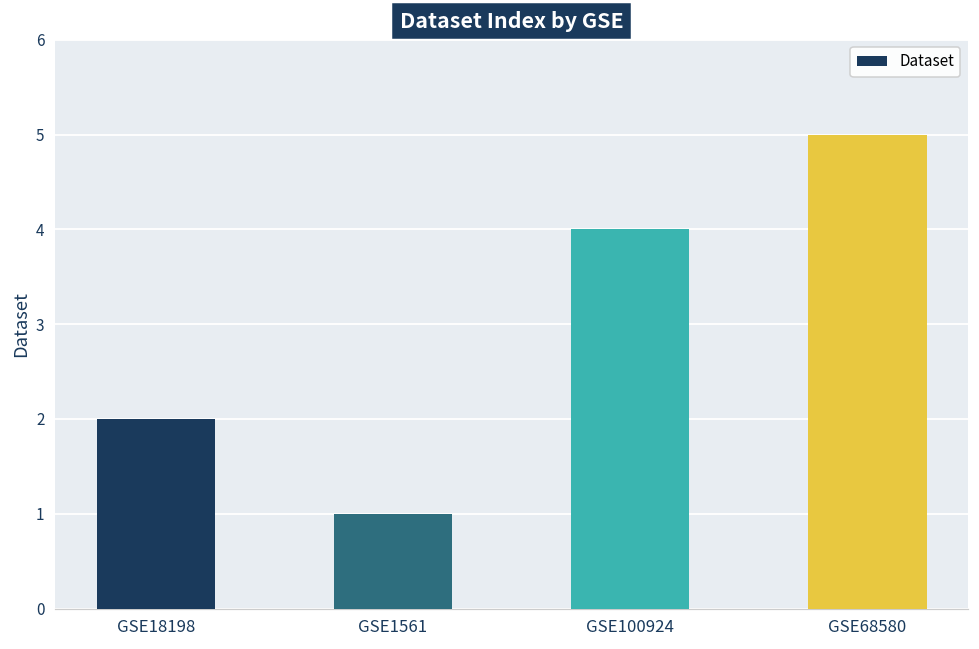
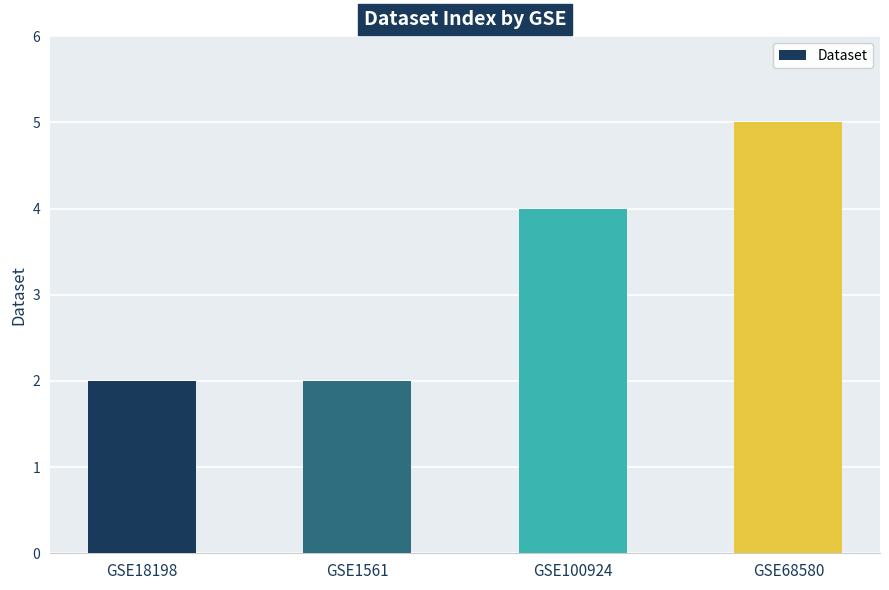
GSE1561: 1 -> 2
